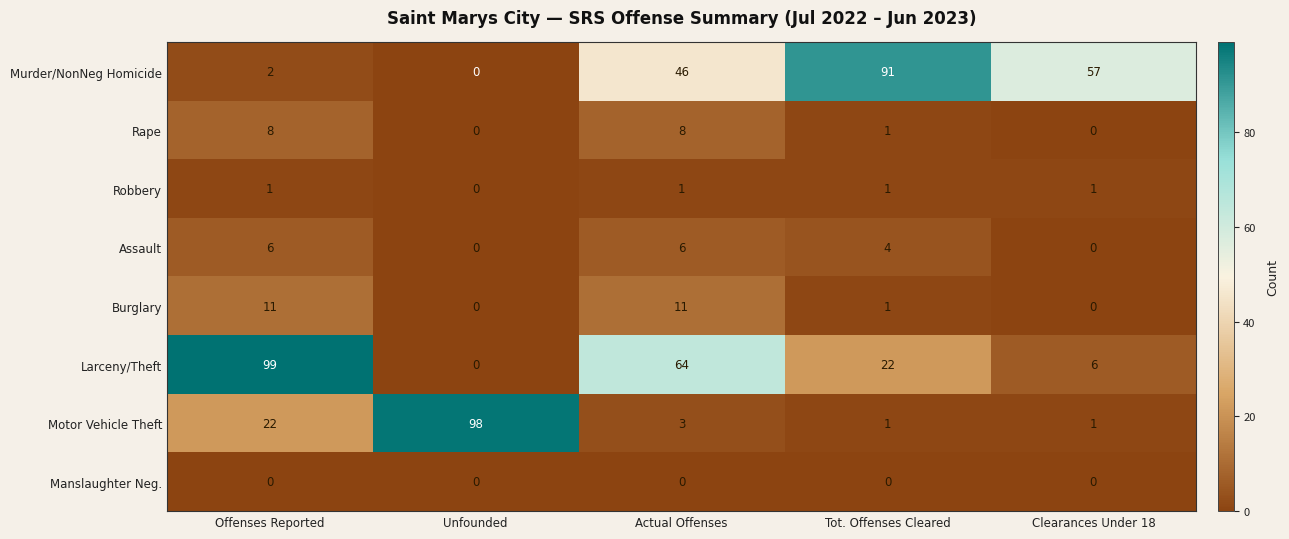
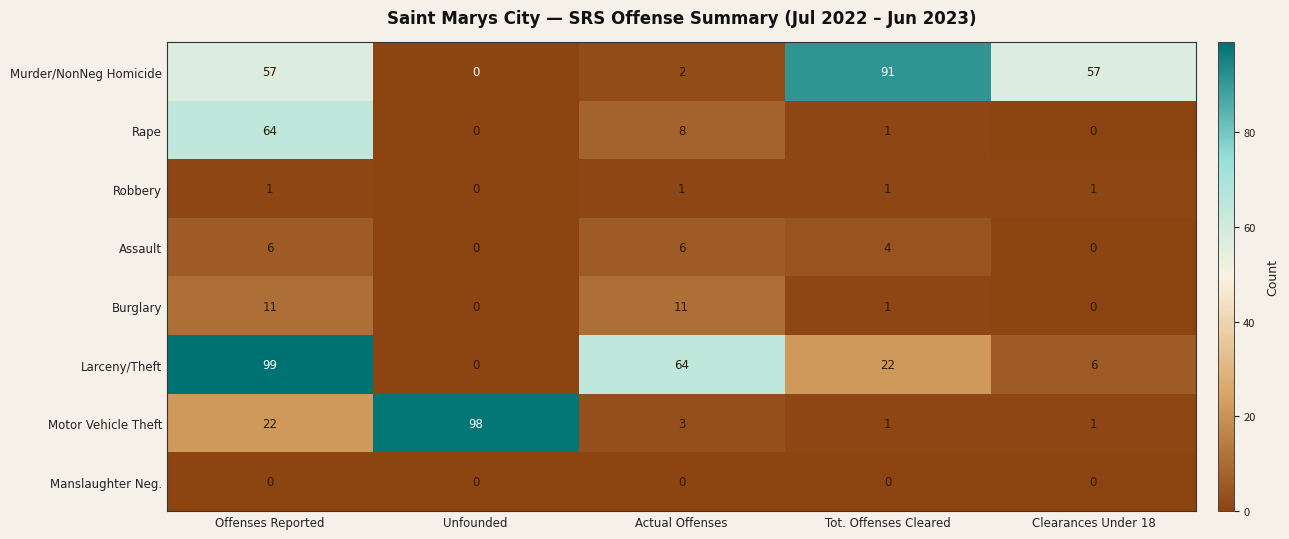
Murder/NonNeg Homicide, Offenses Reported: 2 -> 57
Murder/NonNeg Homicide, Actual Offenses: 46 -> 2
Rape, Offenses Reported: 8 -> 64
